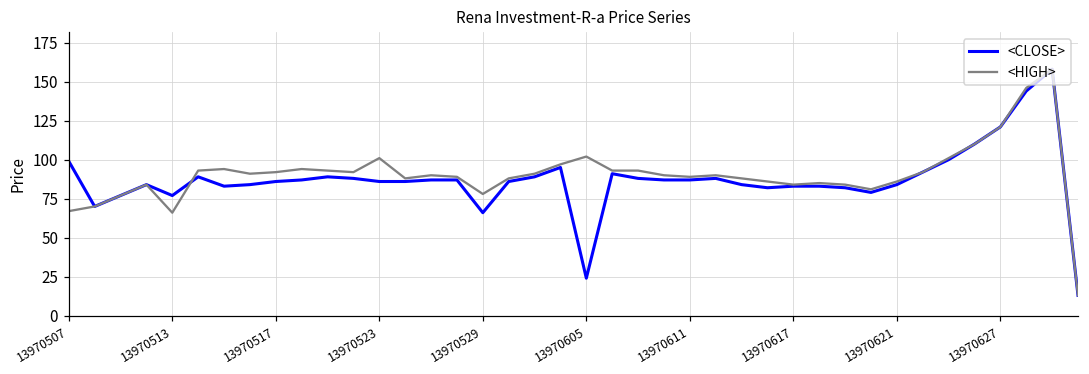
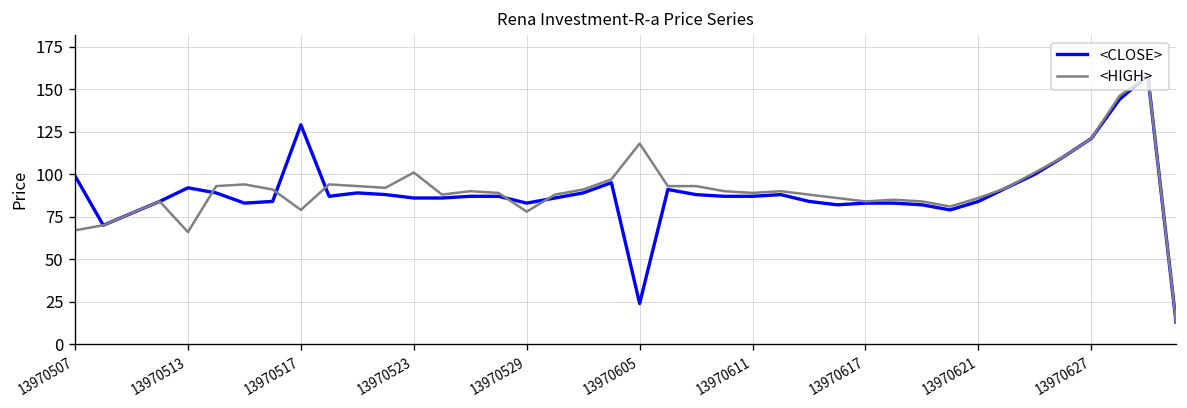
<CLOSE>, 13970513: 77 -> 92
<CLOSE>, 13970517: 86 -> 129
<HIGH>, 13970517: 92 -> 79
<CLOSE>, 13970529: 66 -> 83
<HIGH>, 13970605: 102 -> 118
